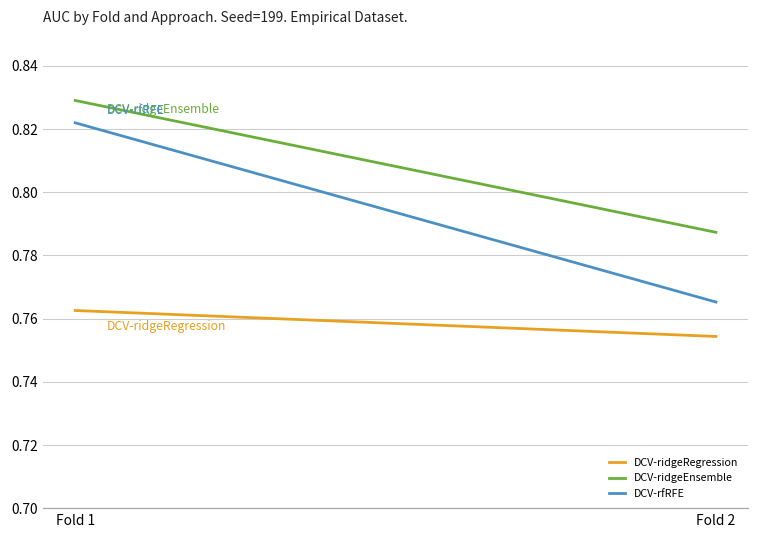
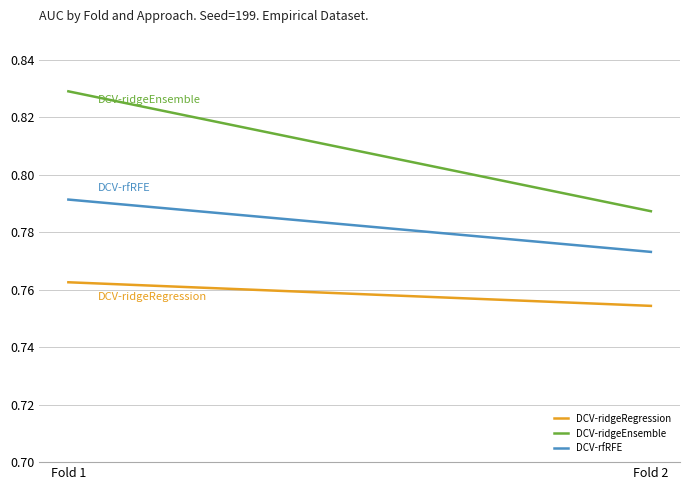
DCV-rfRFE, Fold 1: 0.822 -> 0.791
DCV-rfRFE, Fold 2: 0.765 -> 0.773
